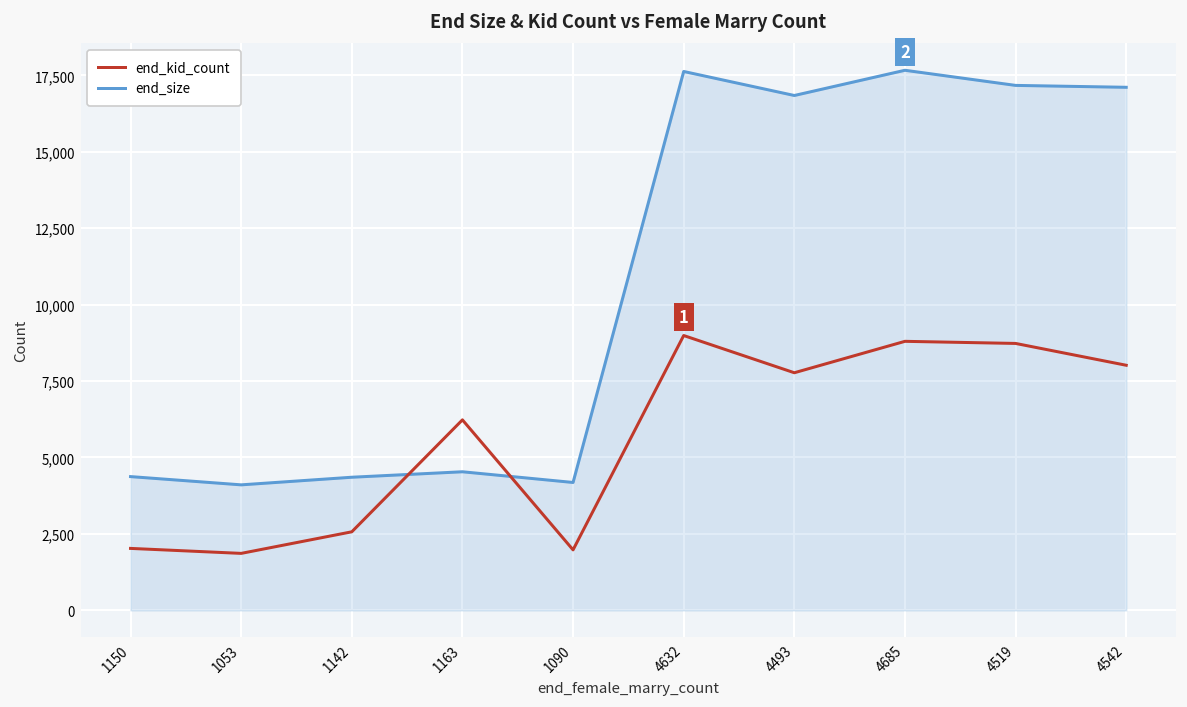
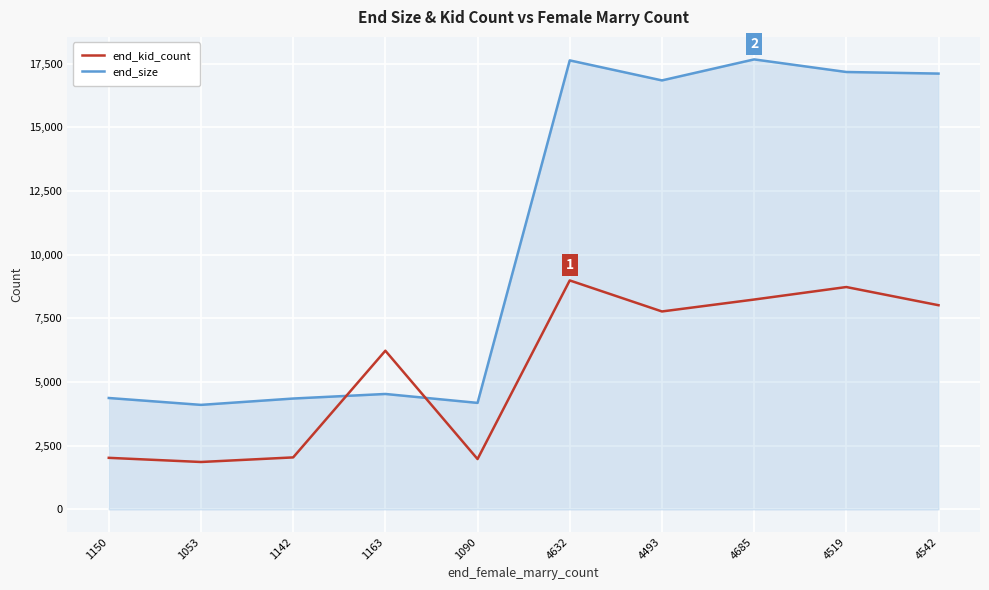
end_kid_count, 1142: 2,600 -> 2,000
end_kid_count, 4685: 8,800 -> 8,200
